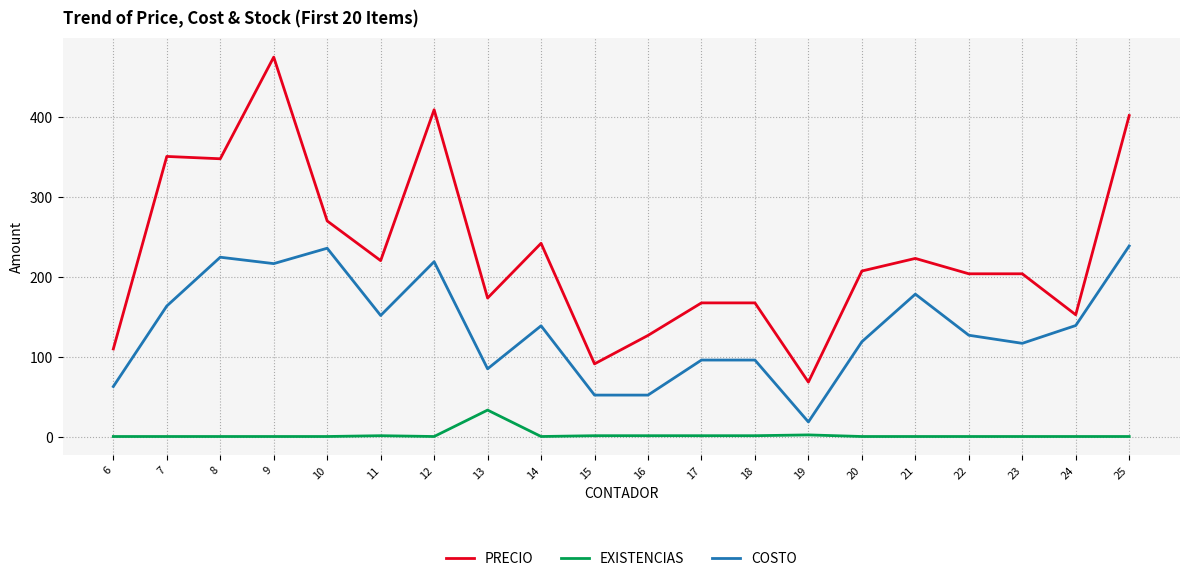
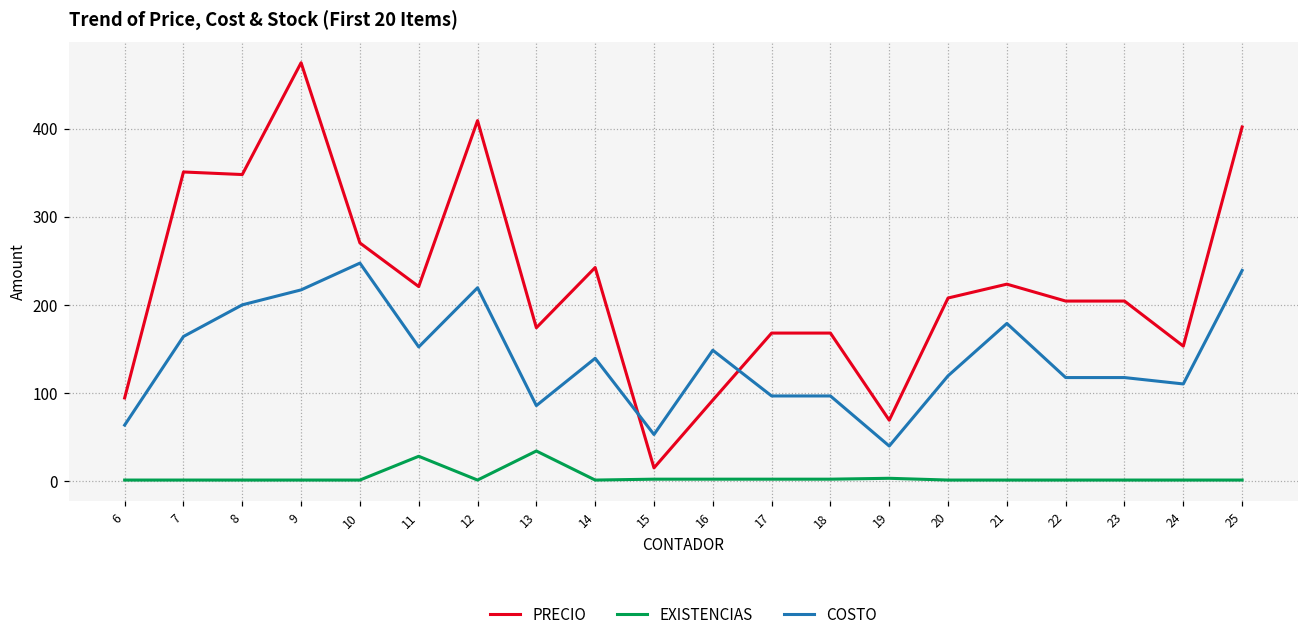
PRECIO, 6: 110 -> 90
COSTO, 8: 230 -> 200
COSTO, 10: 240 -> 250
EXISTENCIAS, 11: 0 -> 30
PRECIO, 15: 90 -> 10
PRECIO, 16: 130 -> 90
COSTO, 16: 50 -> 150
COSTO, 19: 20 -> 40
COSTO, 22: 130 -> 120
COSTO, 24: 140 -> 110
